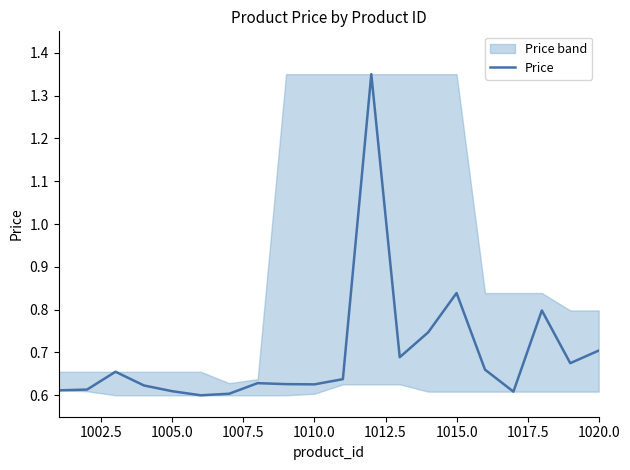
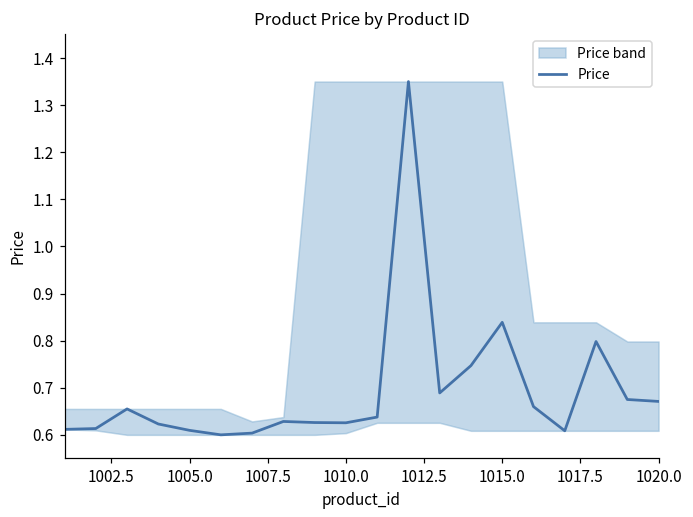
Price, 1020.0: 0.70 -> 0.67
